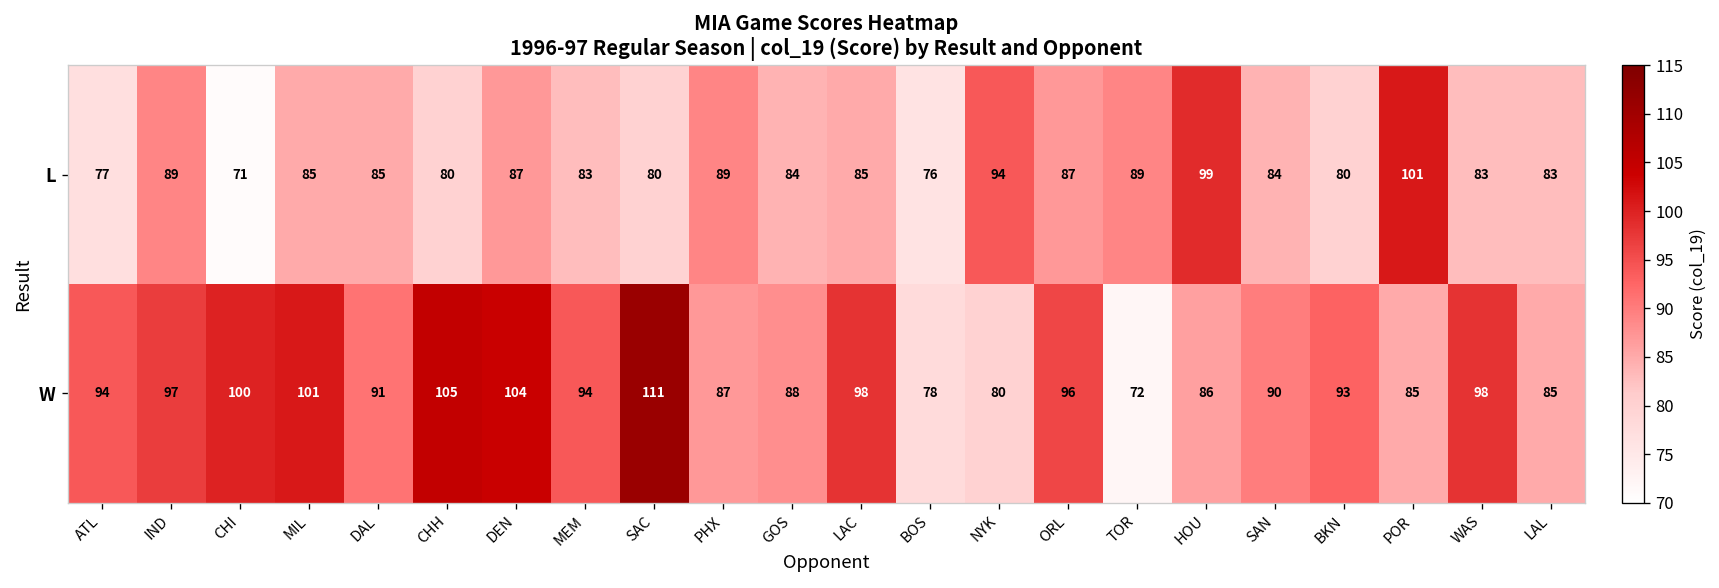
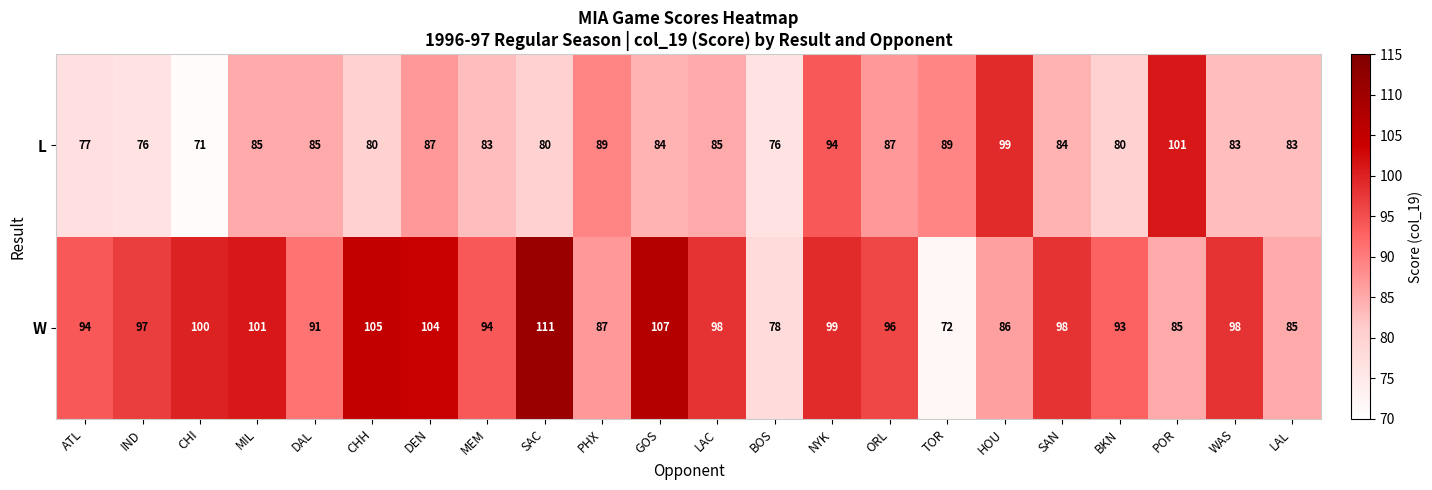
L, IND: 89 -> 76
W, GOS: 88 -> 107
W, NYK: 80 -> 99
W, SAN: 90 -> 98
